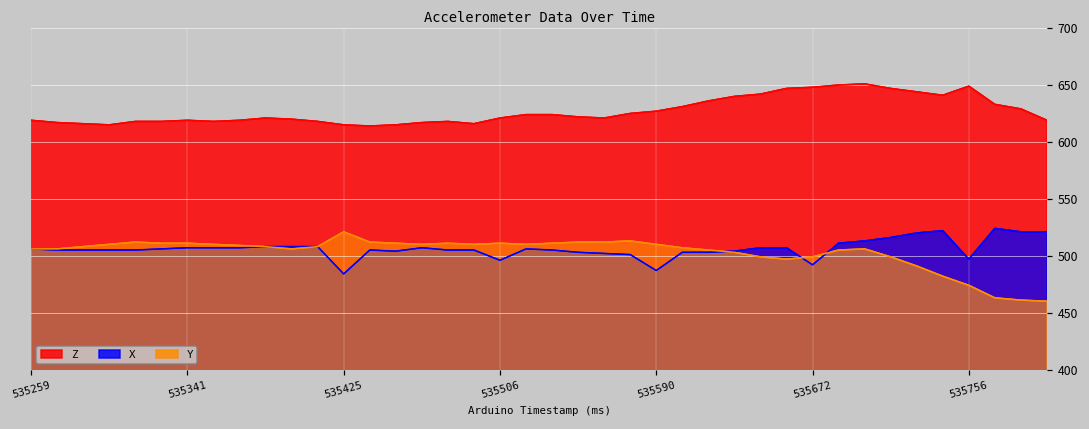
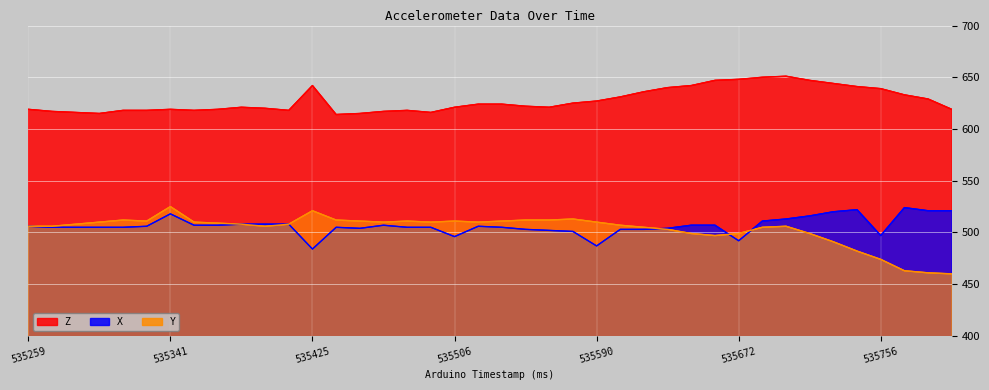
X, 535341: 507 -> 518
Y, 535341: 511 -> 525
Z, 535425: 615 -> 642
Z, 535756: 649 -> 639
